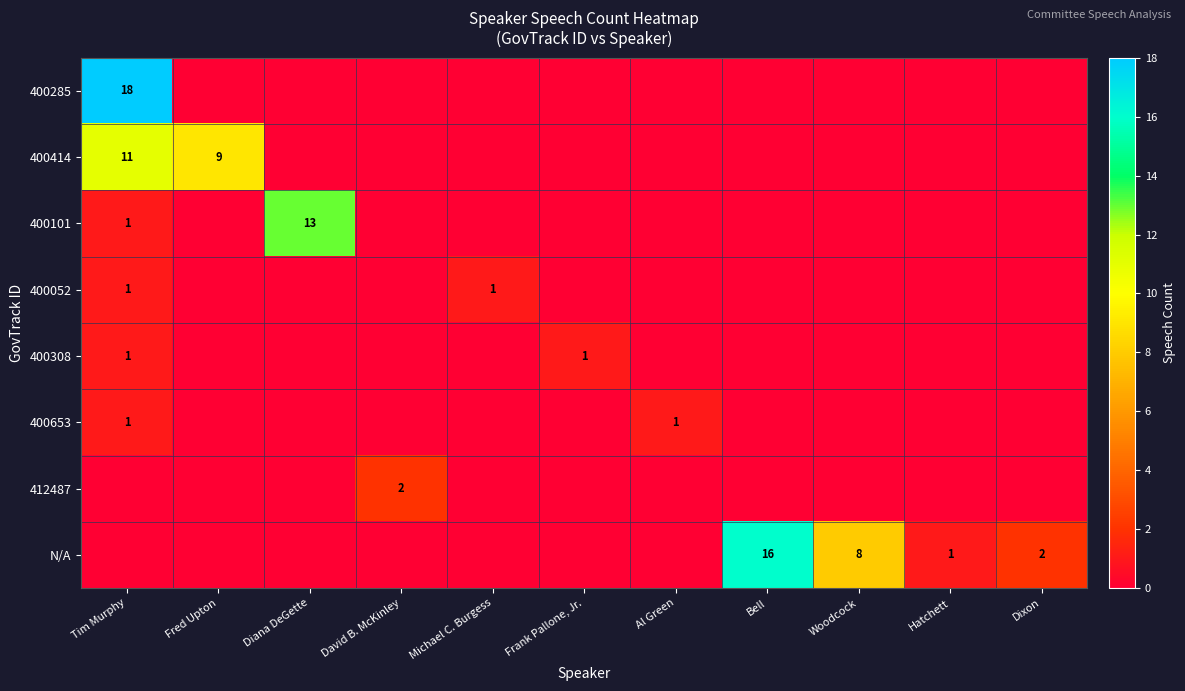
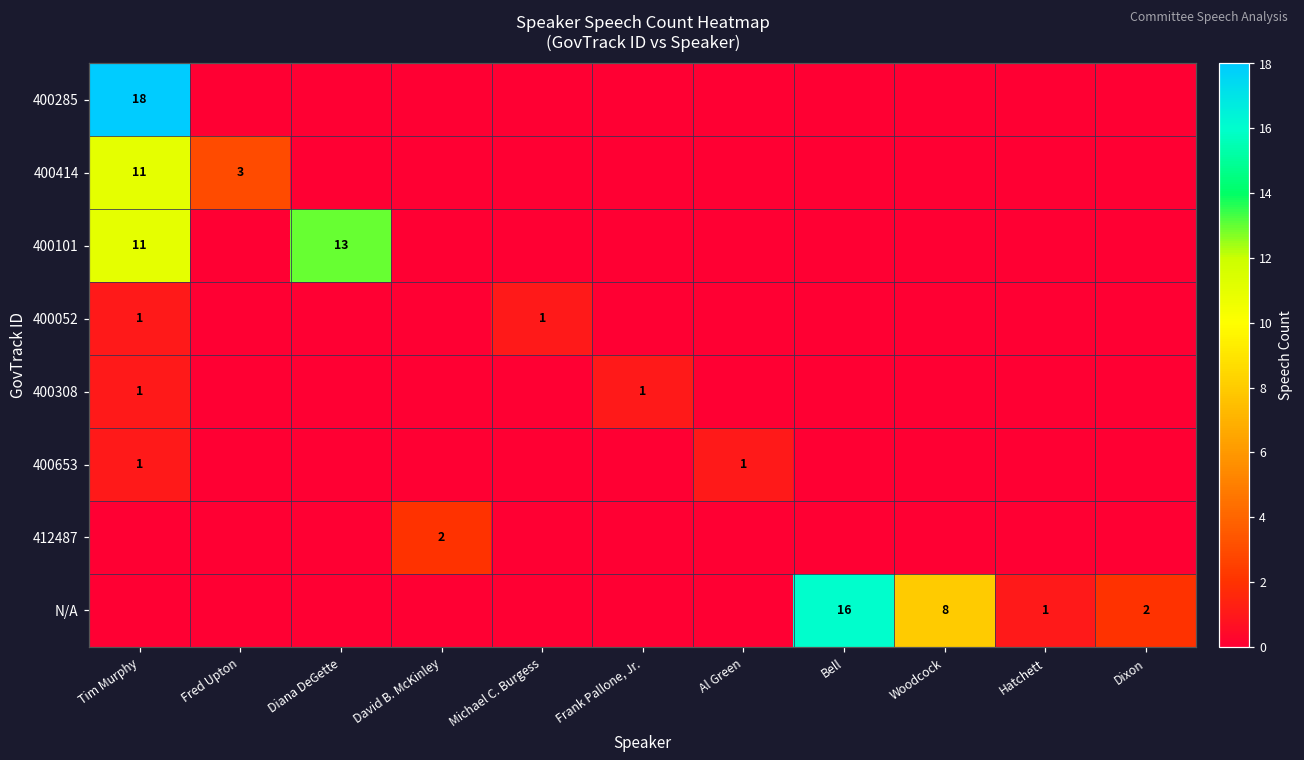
400414, Fred Upton: 9 -> 3
400101, Tim Murphy: 1 -> 11
